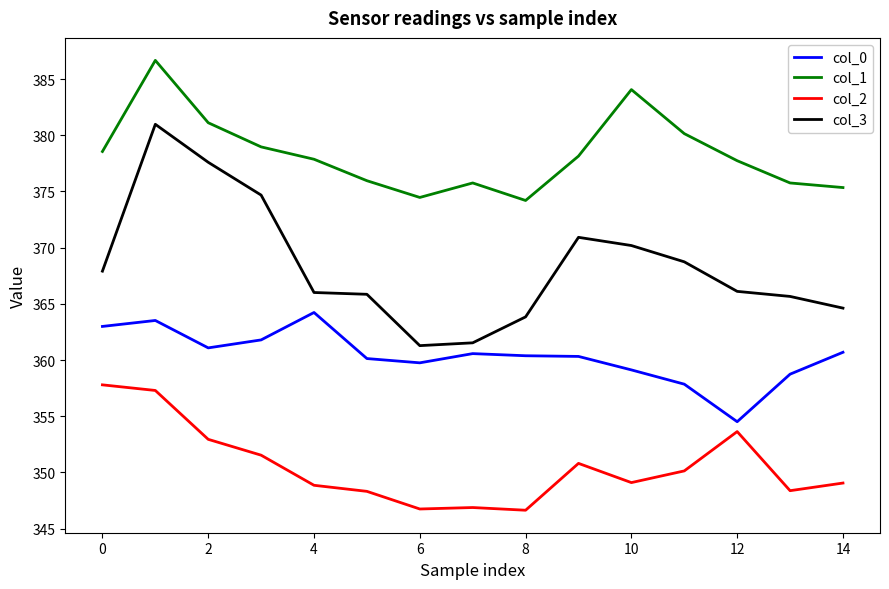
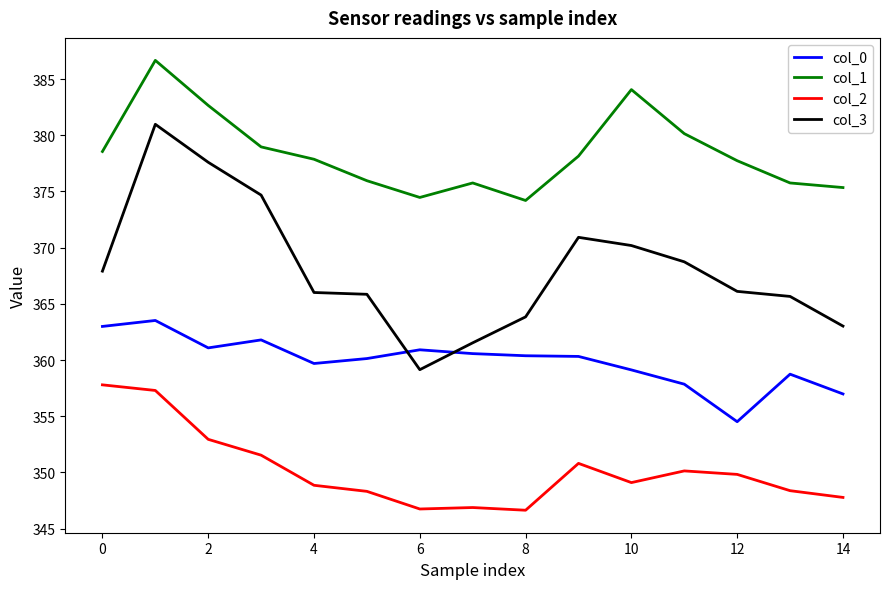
col_1, 2: 381.1 -> 382.7
col_0, 4: 364.2 -> 359.7
col_0, 6: 359.8 -> 360.9
col_3, 6: 361.3 -> 359.1
col_2, 12: 353.6 -> 349.8
col_0, 14: 360.7 -> 357.0
col_2, 14: 349.1 -> 347.8
col_3, 14: 364.6 -> 363.0
